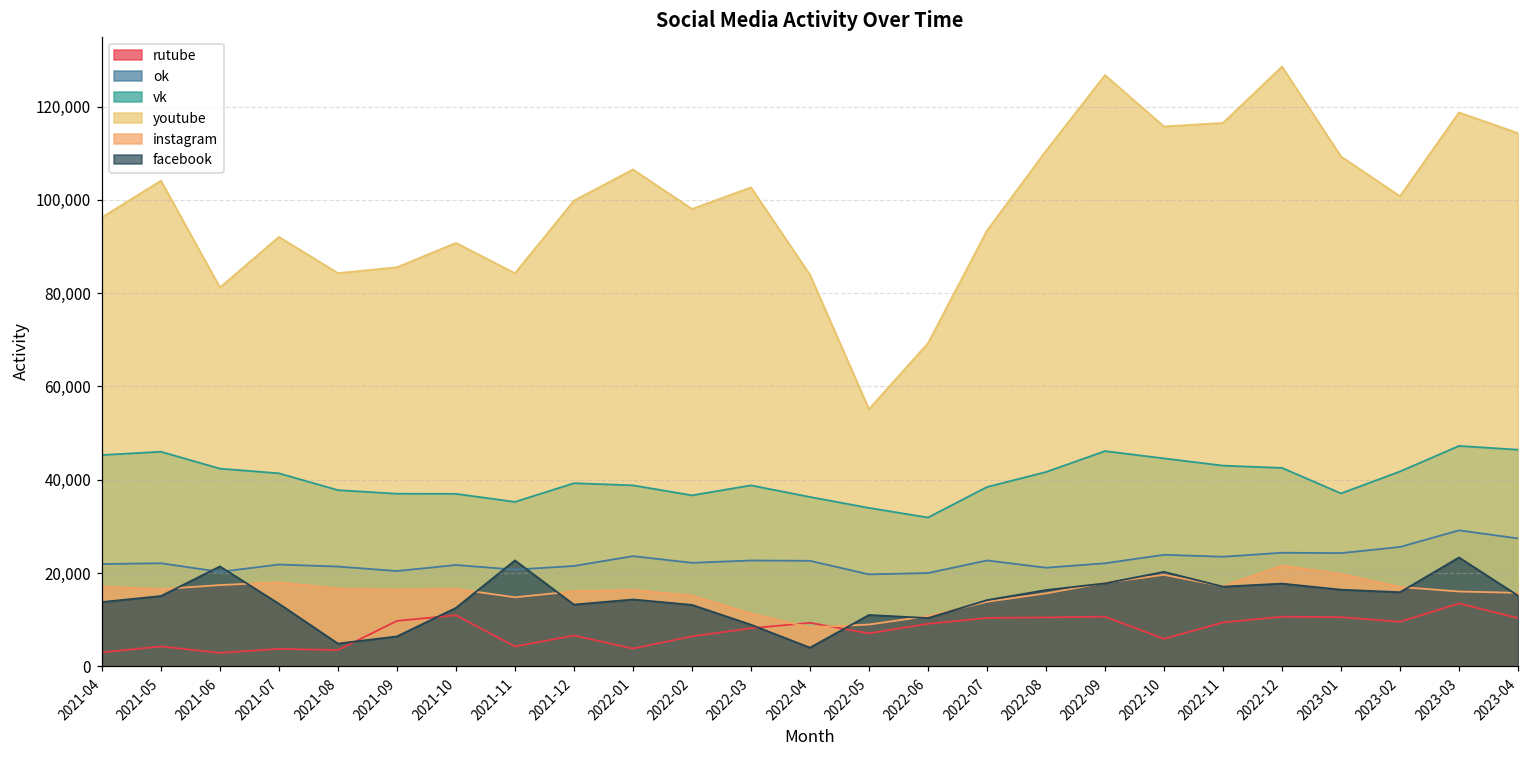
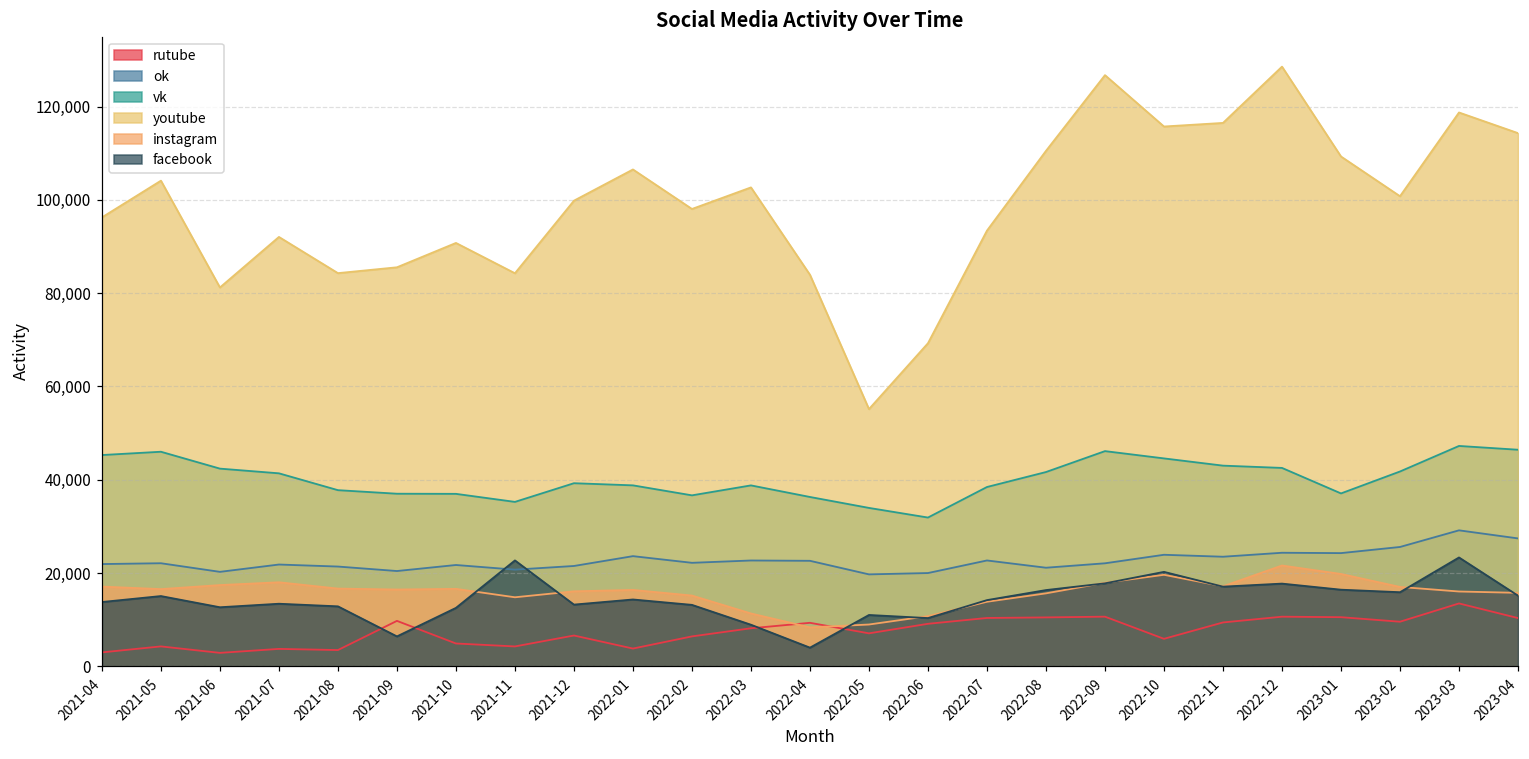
facebook, 2021-06: 21,000 -> 13,000
facebook, 2021-08: 5,000 -> 13,000
rutube, 2021-10: 11,000 -> 5,000
